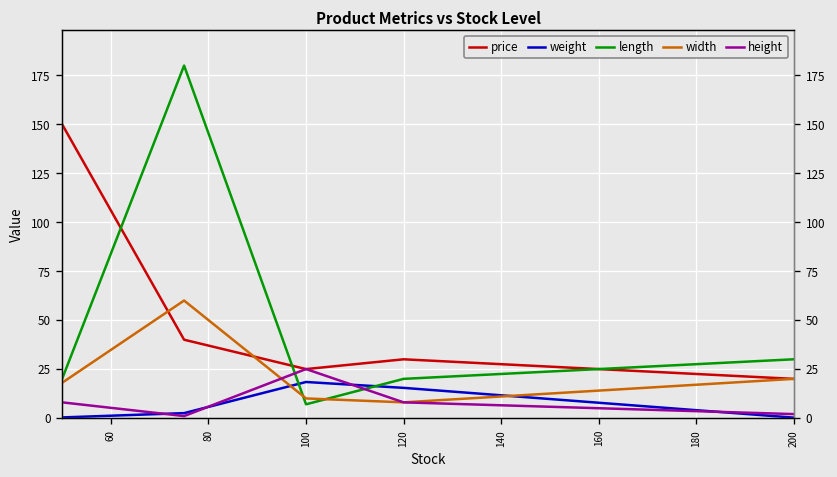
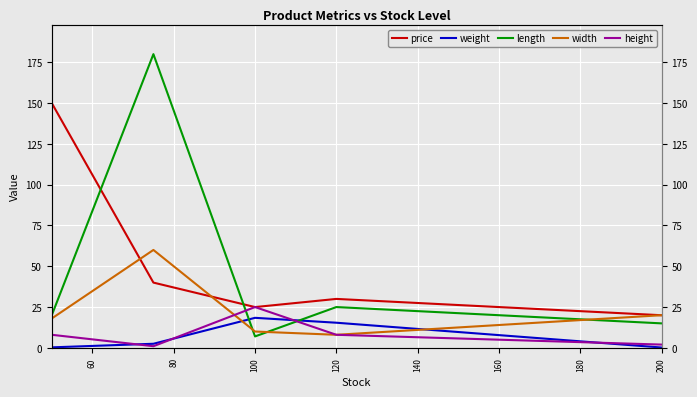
length, 120: 20 -> 25
length, 200: 30 -> 15
